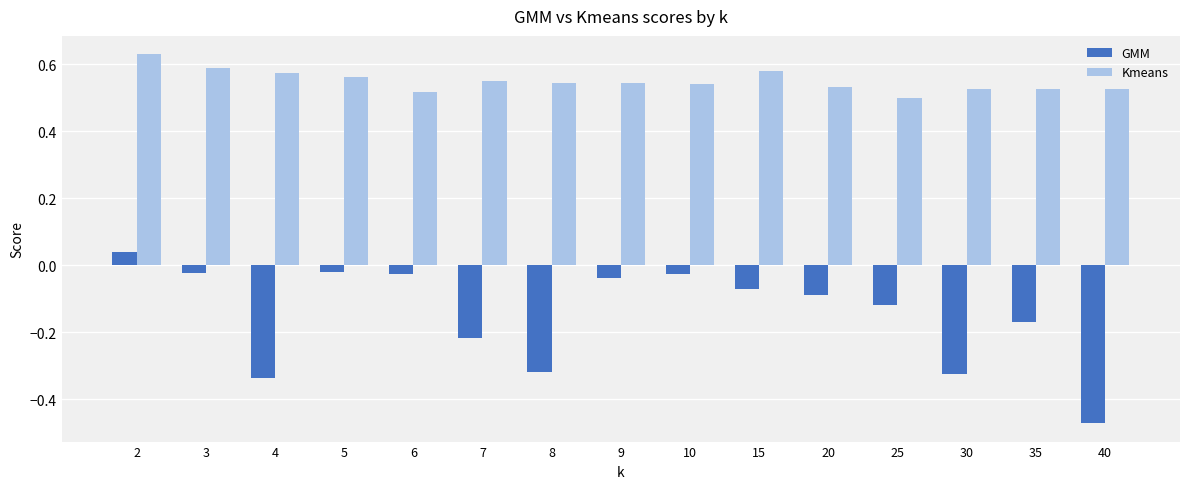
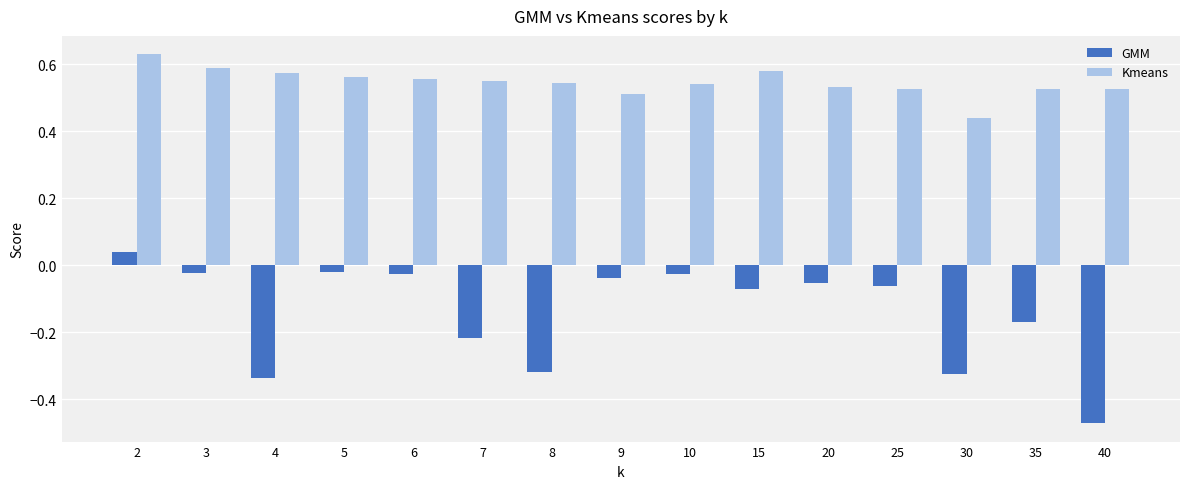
Kmeans, 6: 0.52 -> 0.55
Kmeans, 9: 0.54 -> 0.51
GMM, 20: -0.09 -> -0.05
GMM, 25: -0.12 -> -0.06
Kmeans, 25: 0.50 -> 0.53
Kmeans, 30: 0.53 -> 0.44
